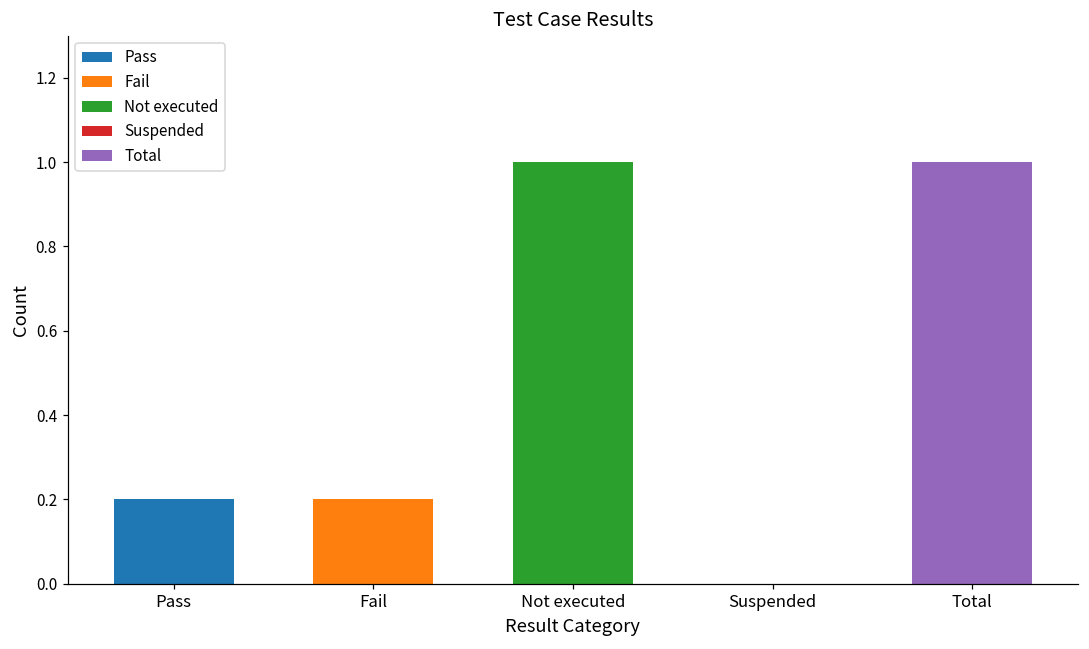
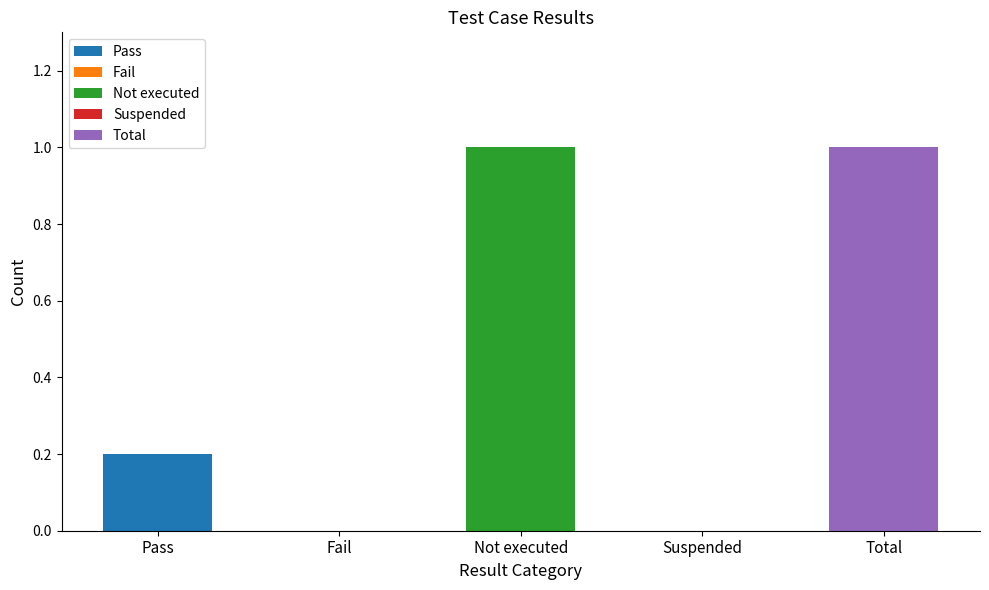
Fail: 0.2 -> 0.0
